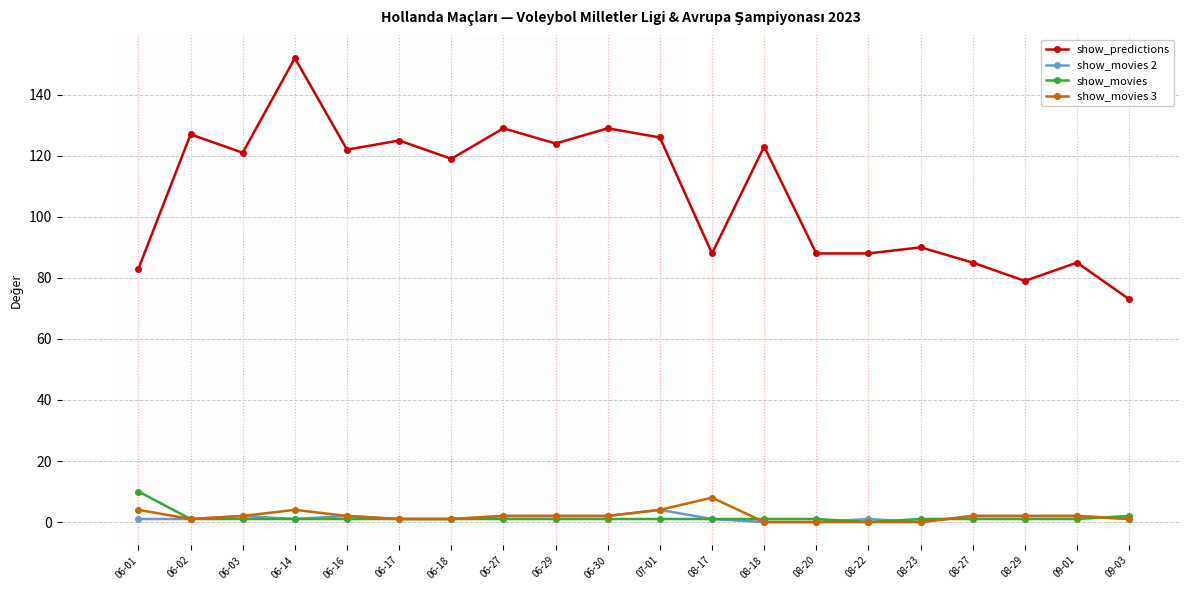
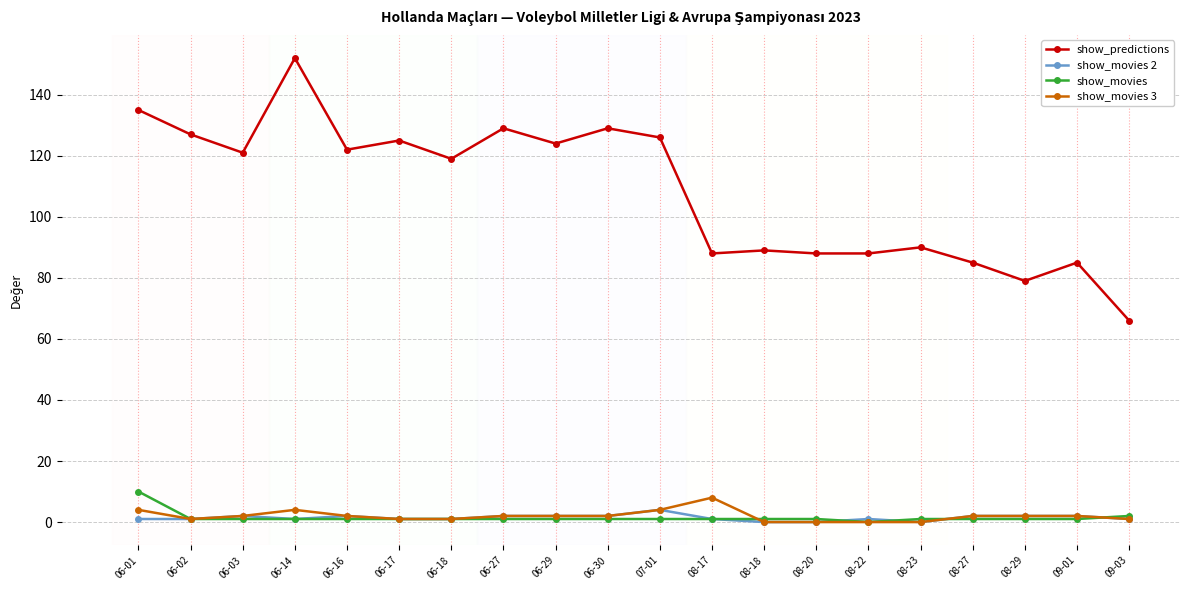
show_predictions, 06-01: 83 -> 135
show_predictions, 08-18: 123 -> 89
show_predictions, 09-03: 73 -> 66
